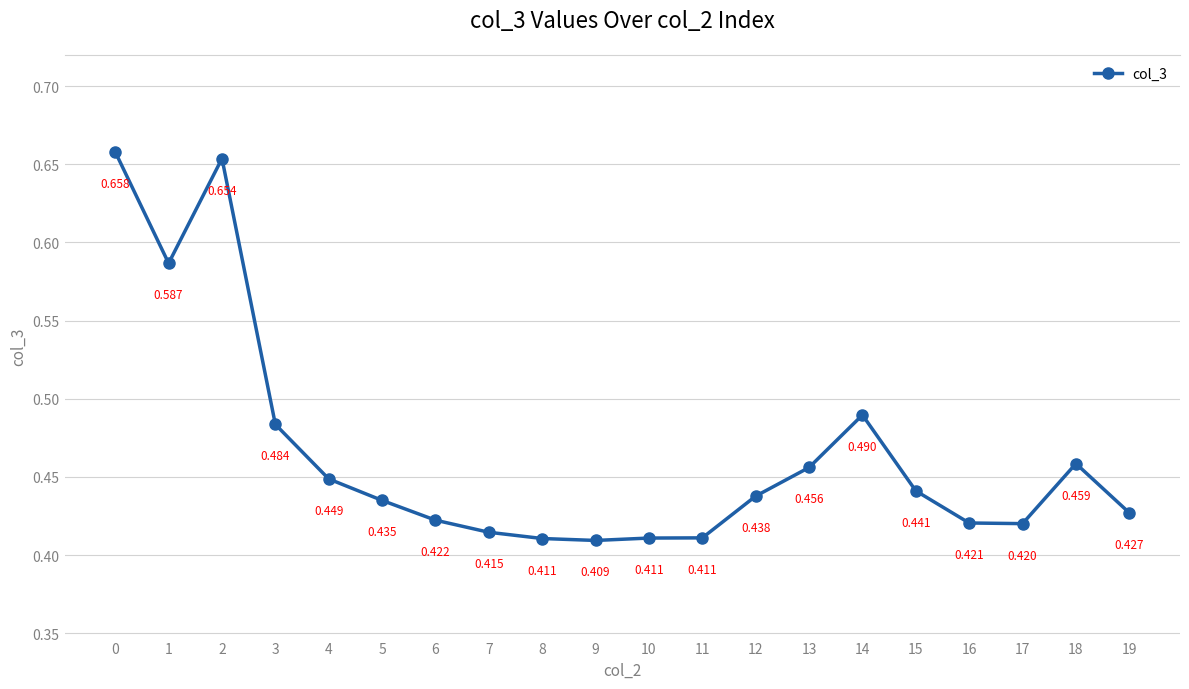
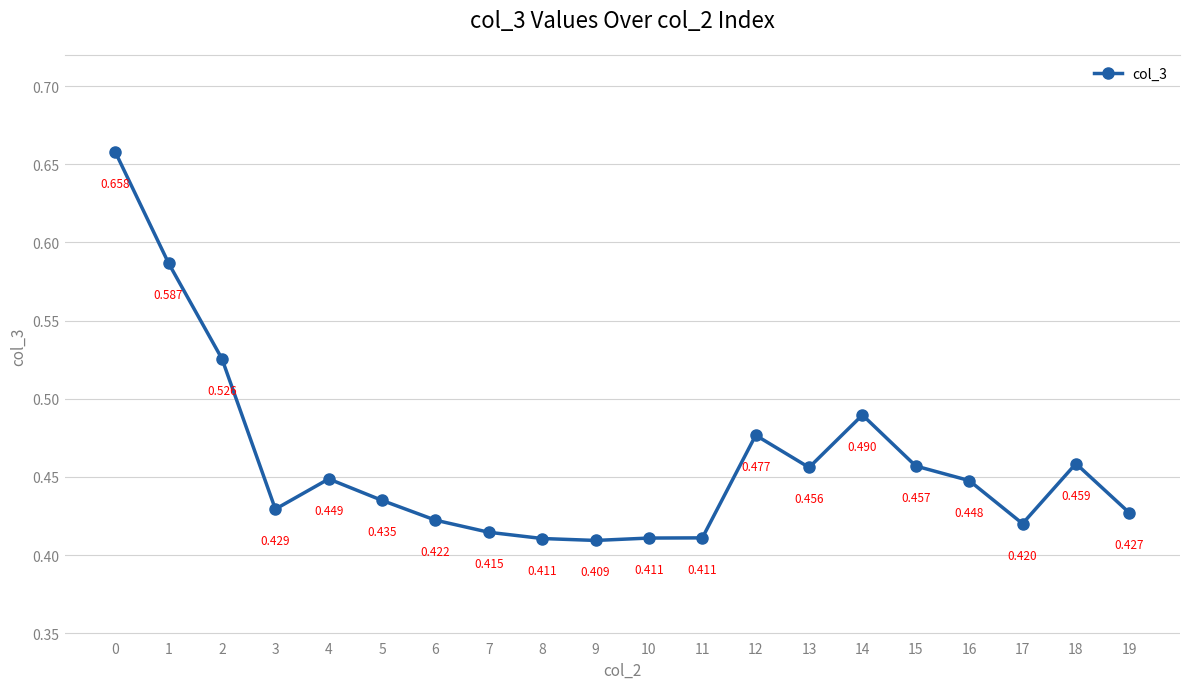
2: 0.654 -> 0.526
3: 0.484 -> 0.429
12: 0.438 -> 0.477
15: 0.441 -> 0.457
16: 0.421 -> 0.448
